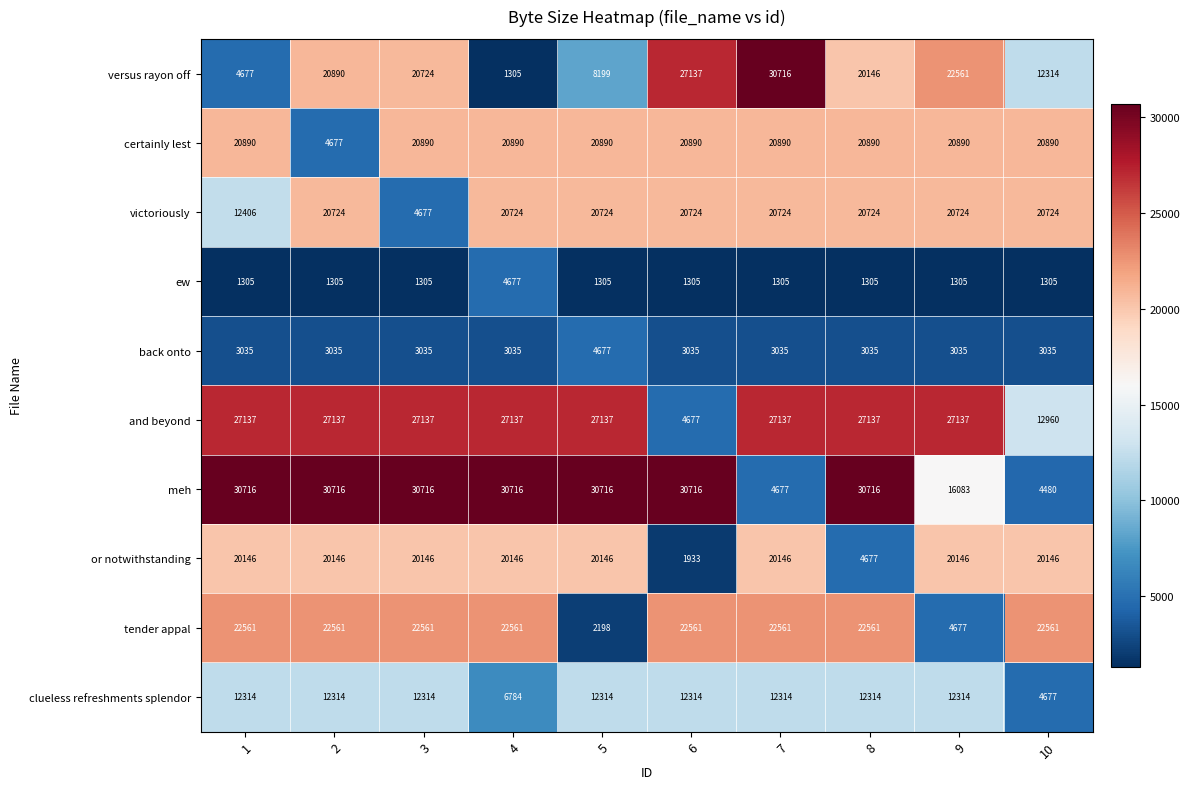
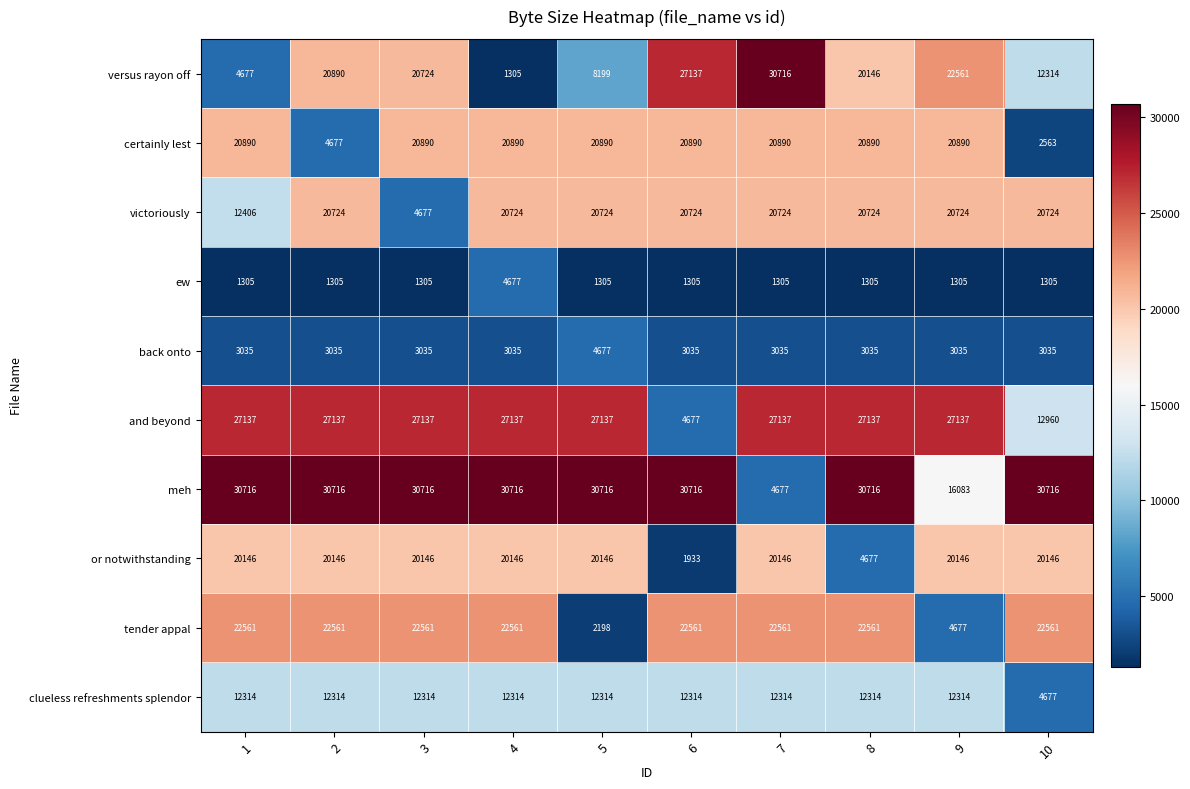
certainly lest, 10: 20890 -> 2563
meh, 10: 4480 -> 30716
clueless refreshments splendor, 4: 6784 -> 12314
